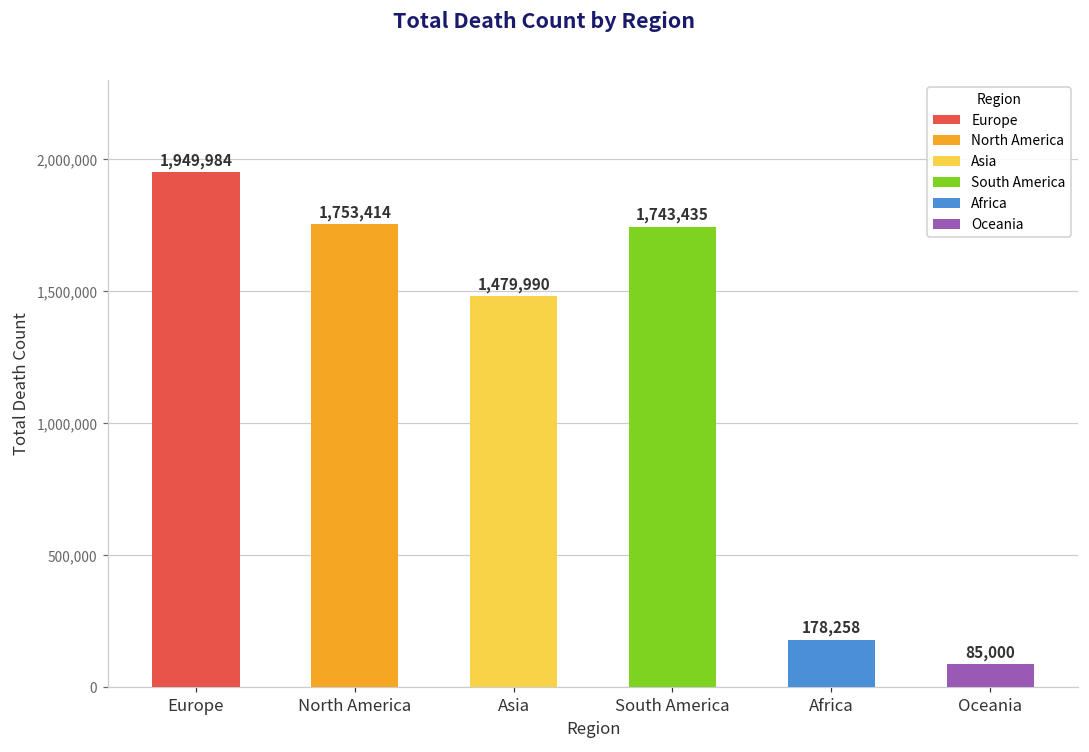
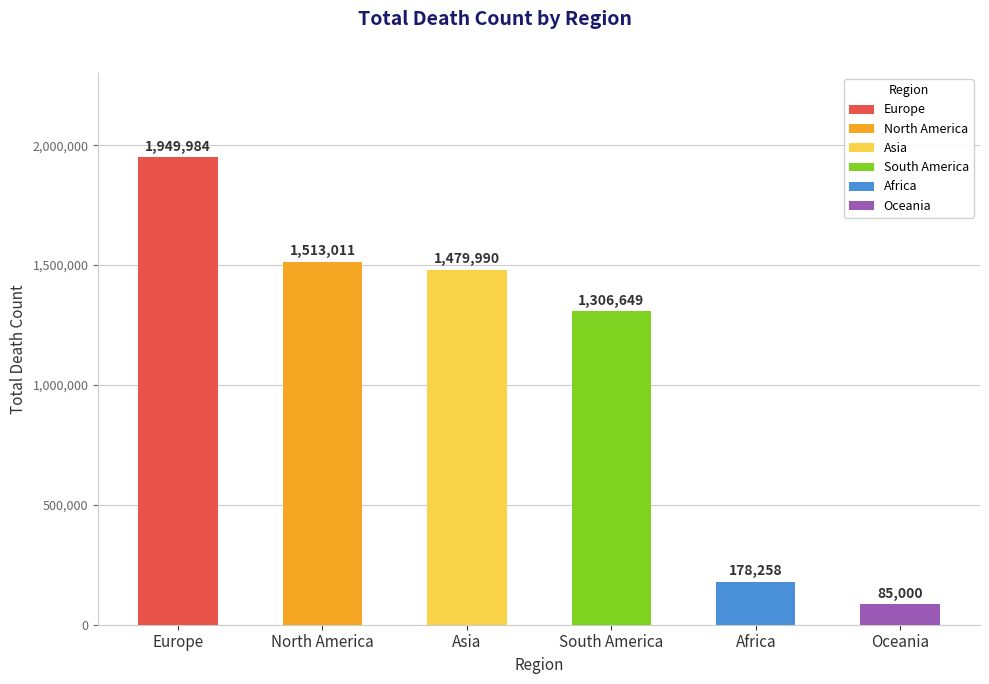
North America: 1,753,414 -> 1,513,011
South America: 1,743,435 -> 1,306,649
